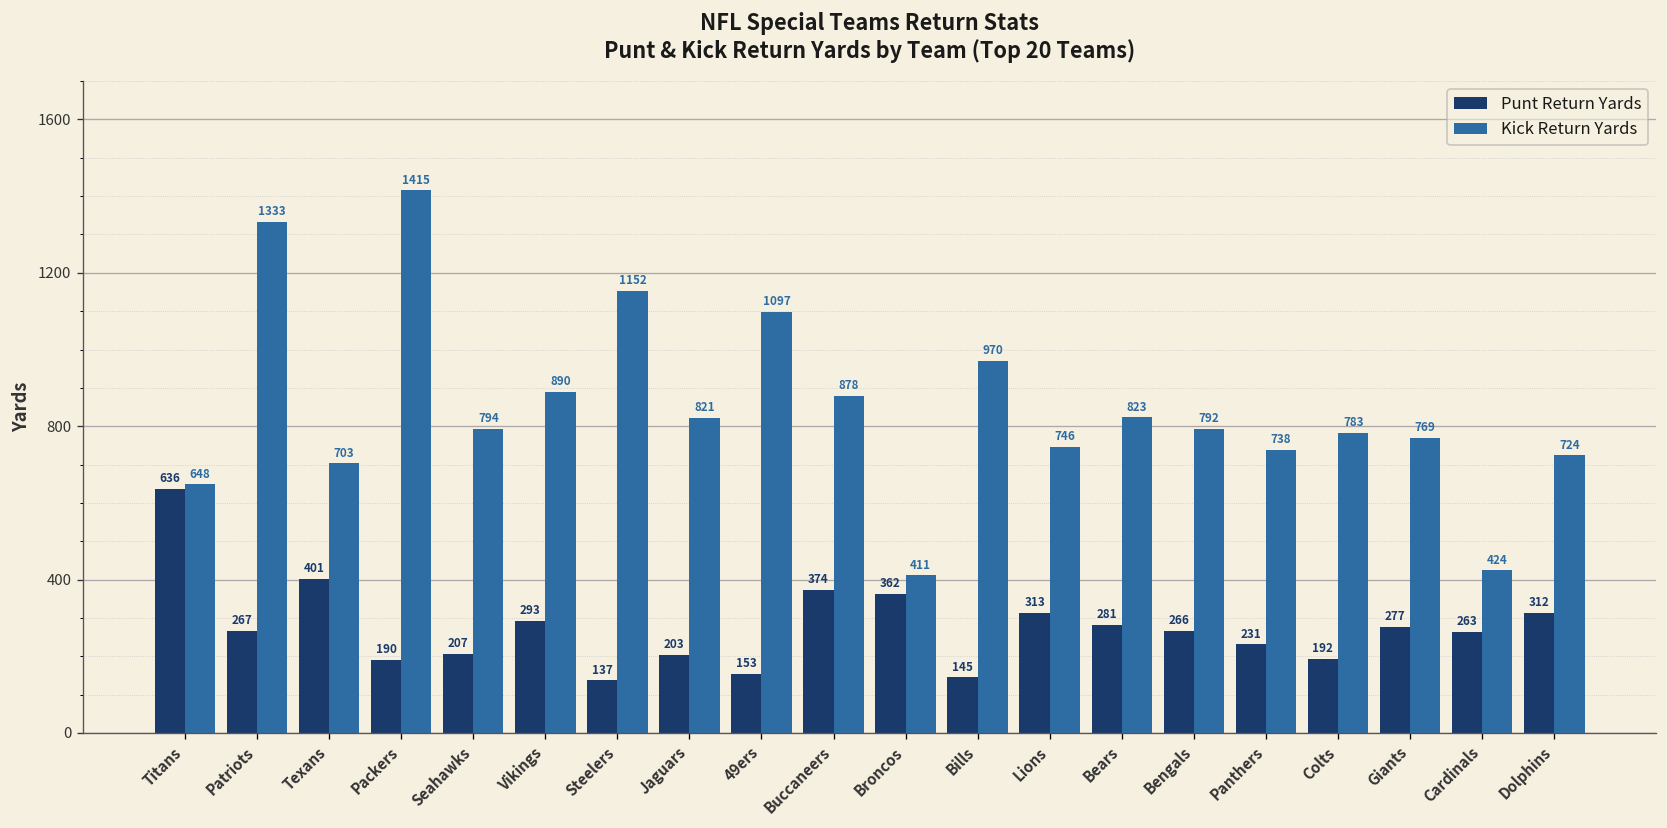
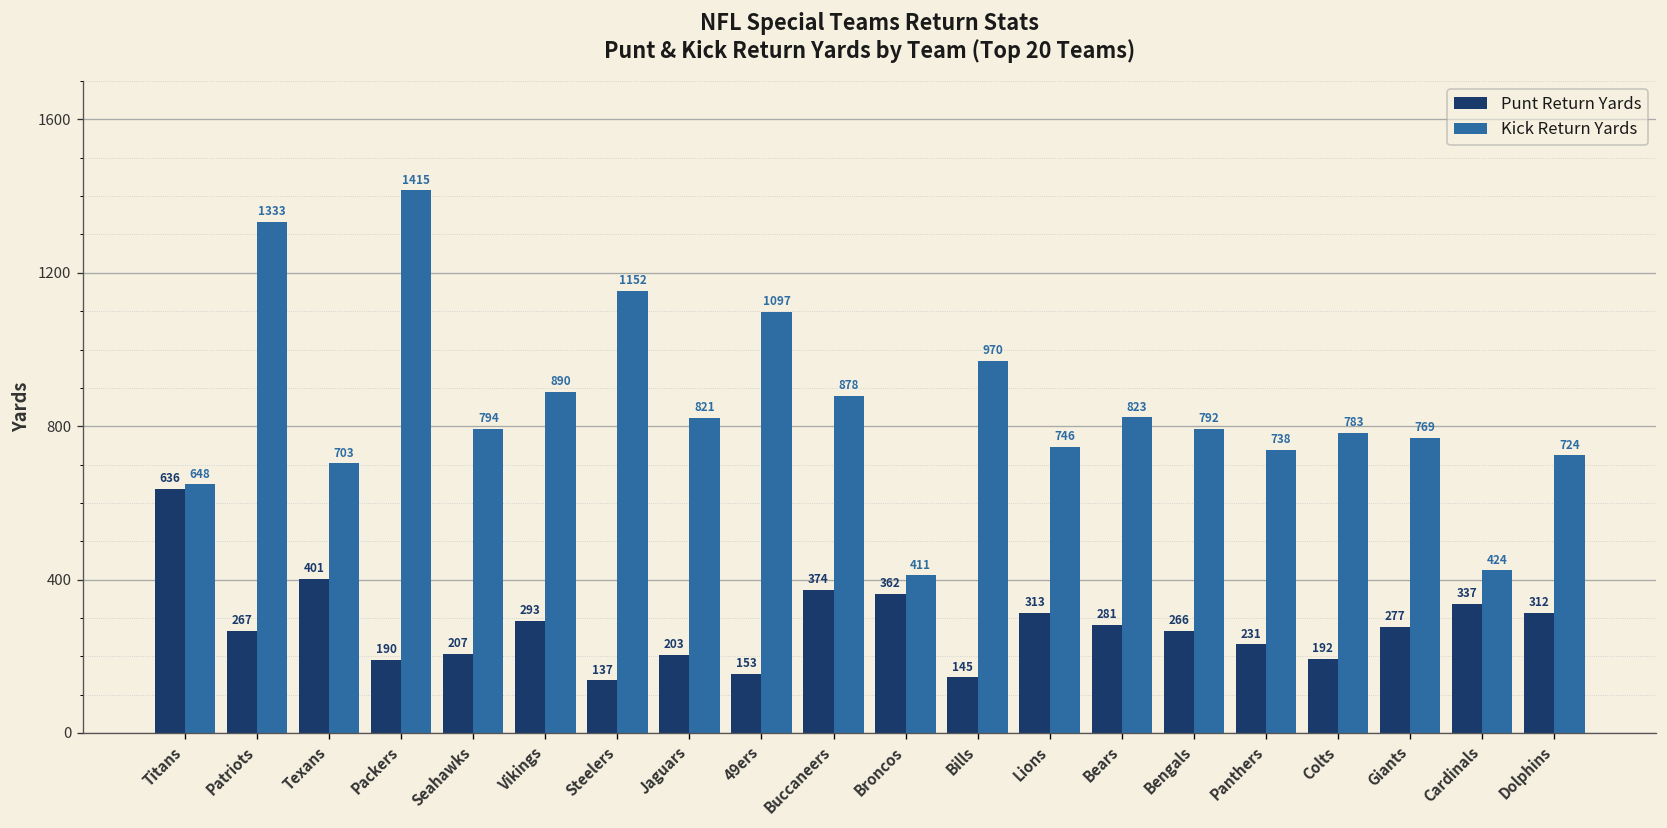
Punt Return Yards, Cardinals: 263 -> 337
